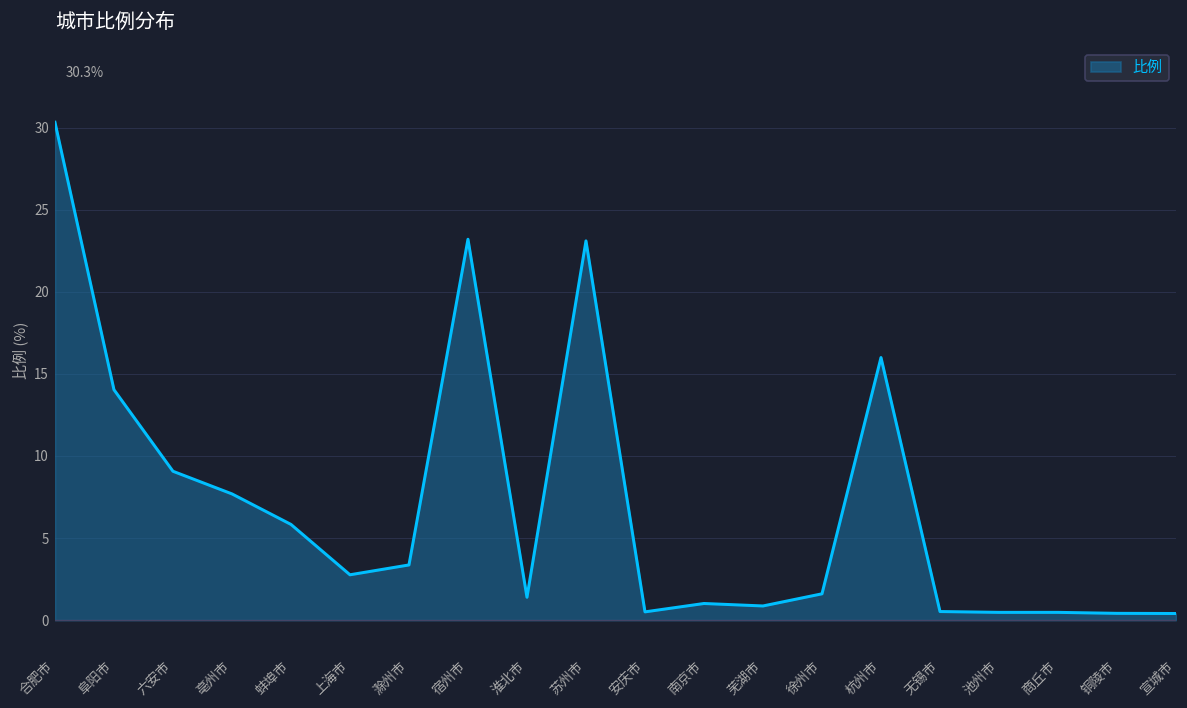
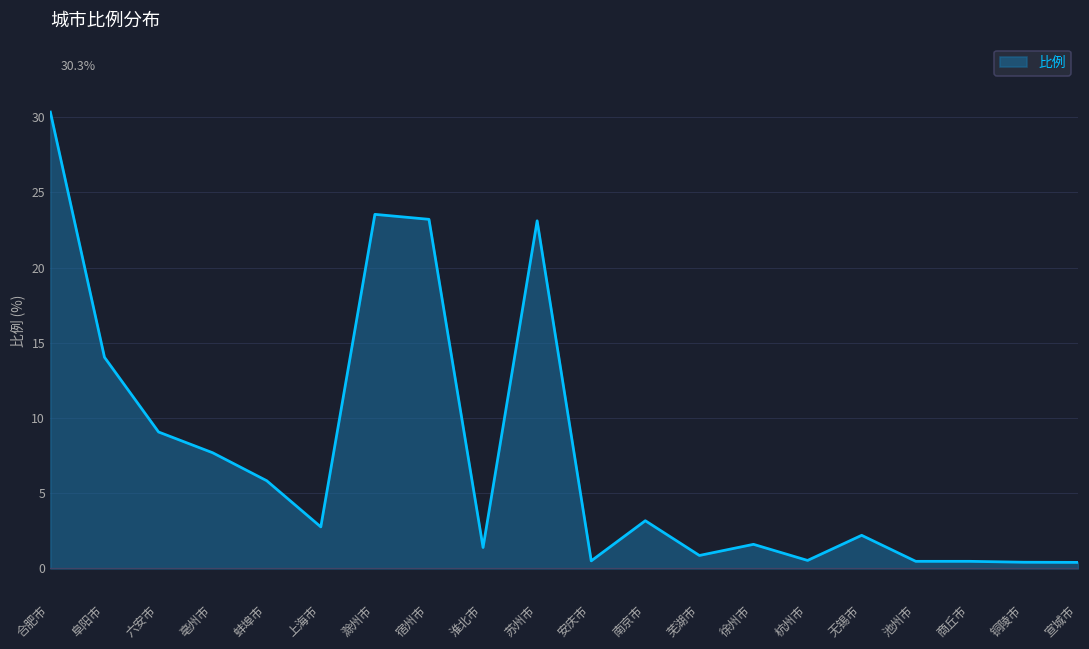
滁州市: 3.4 -> 23.5
南京市: 1.0 -> 3.2
杭州市: 16.0 -> 0.5
无锡市: 0.5 -> 2.2
